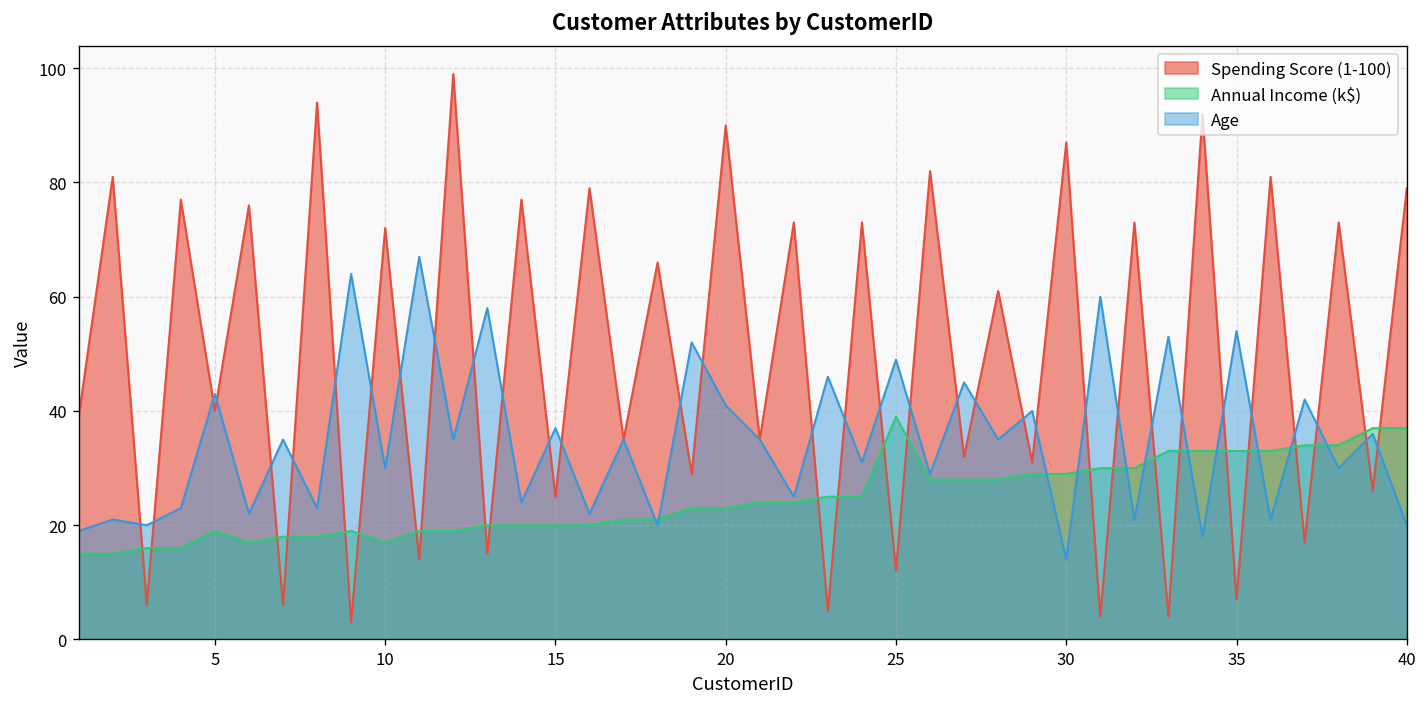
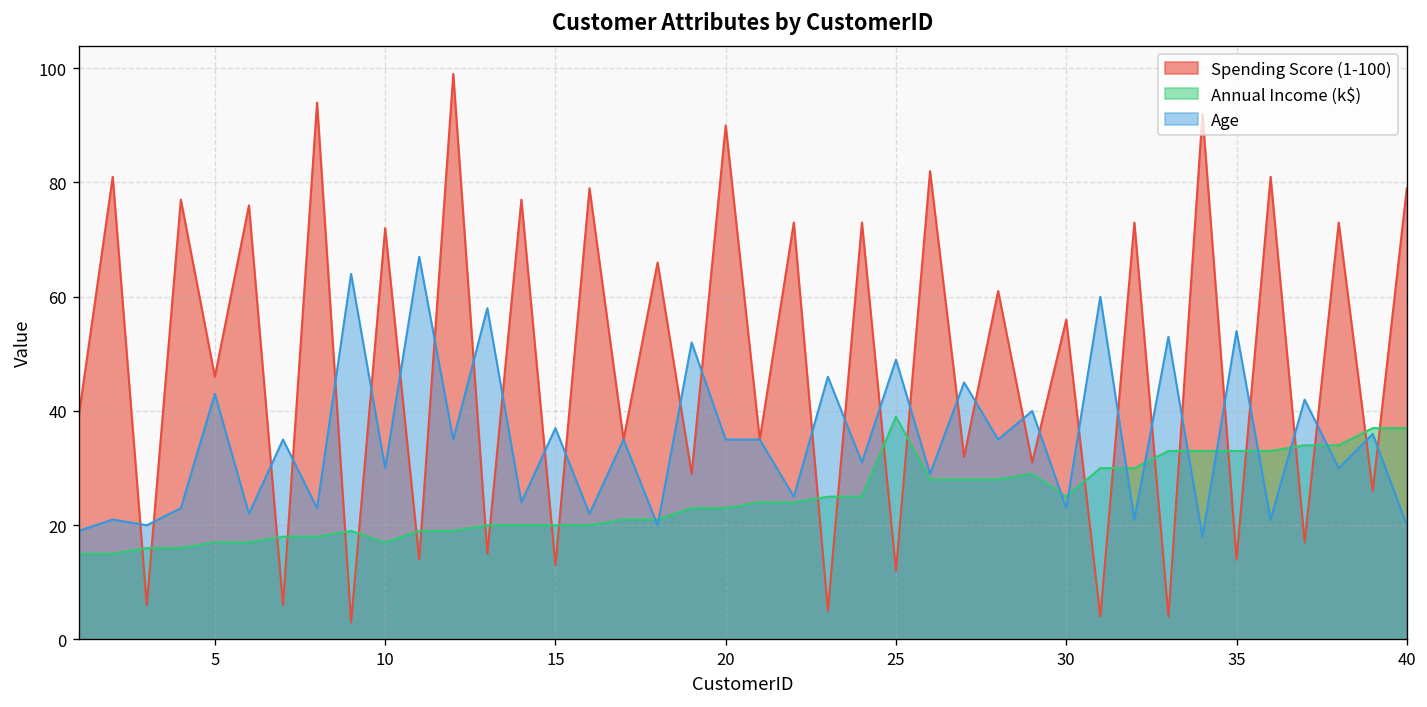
Spending Score (1-100), 5: 40 -> 46
Annual Income (k$), 5: 19 -> 17
Spending Score (1-100), 15: 25 -> 13
Age, 20: 41 -> 35
Spending Score (1-100), 30: 87 -> 56
Annual Income (k$), 30: 29 -> 25
Age, 30: 14 -> 23
Spending Score (1-100), 35: 7 -> 14
